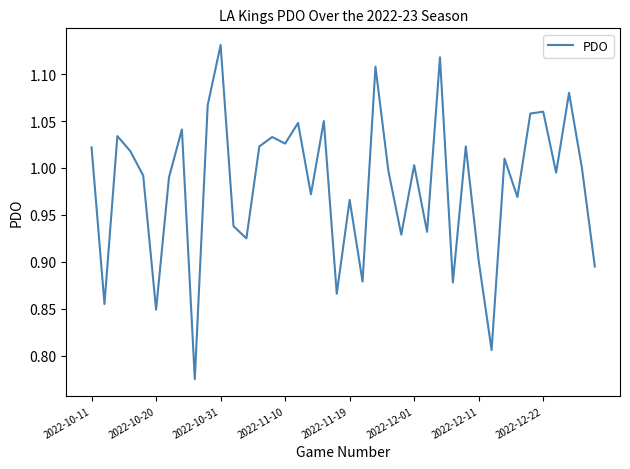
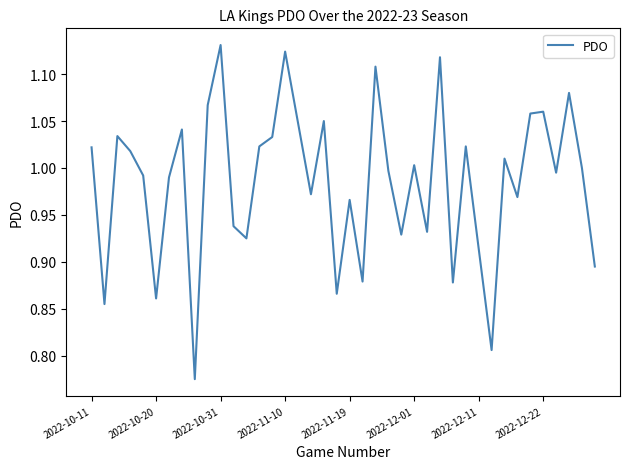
2022-10-20: 0.85 -> 0.86
2022-11-10: 1.03 -> 1.12
2022-12-11: 0.90 -> 0.91
